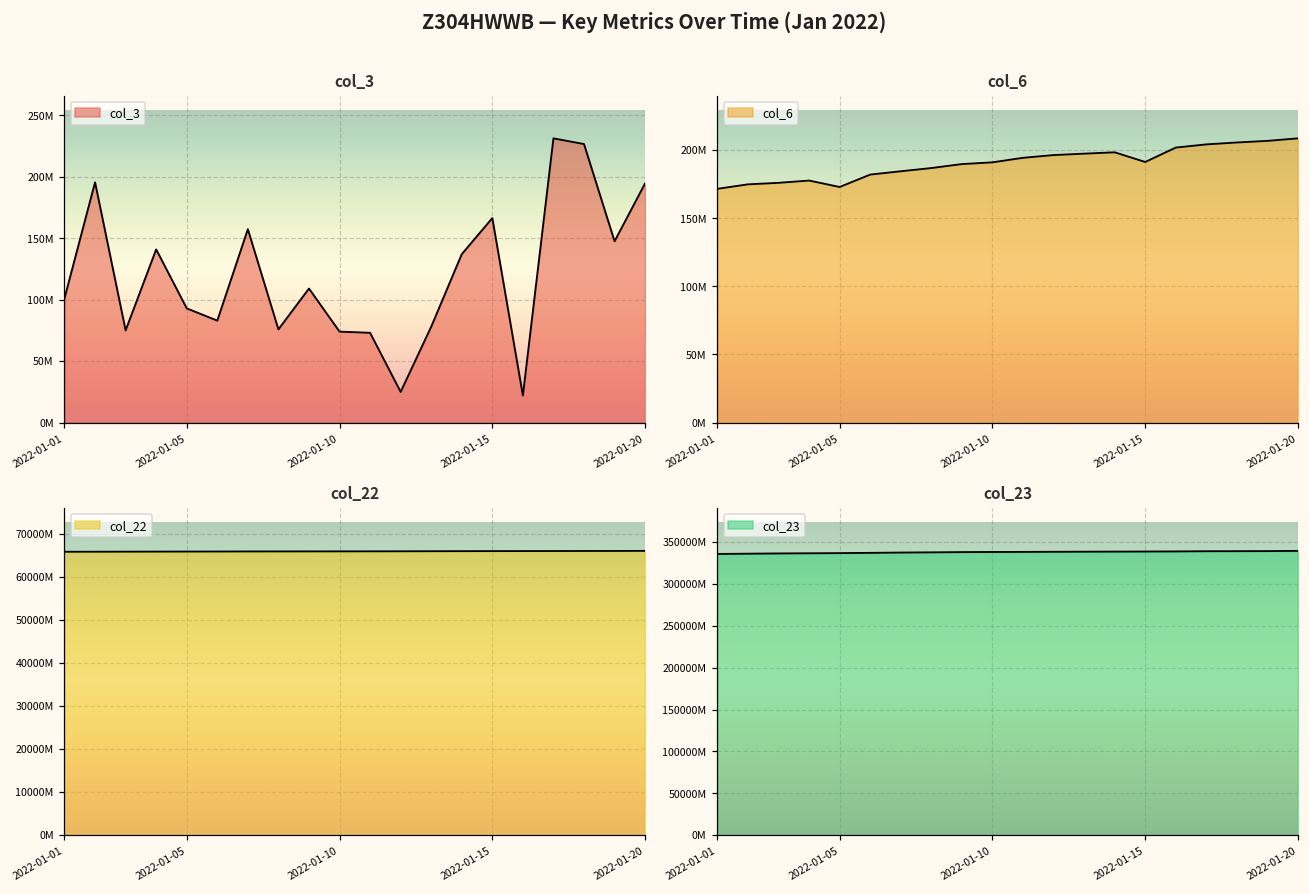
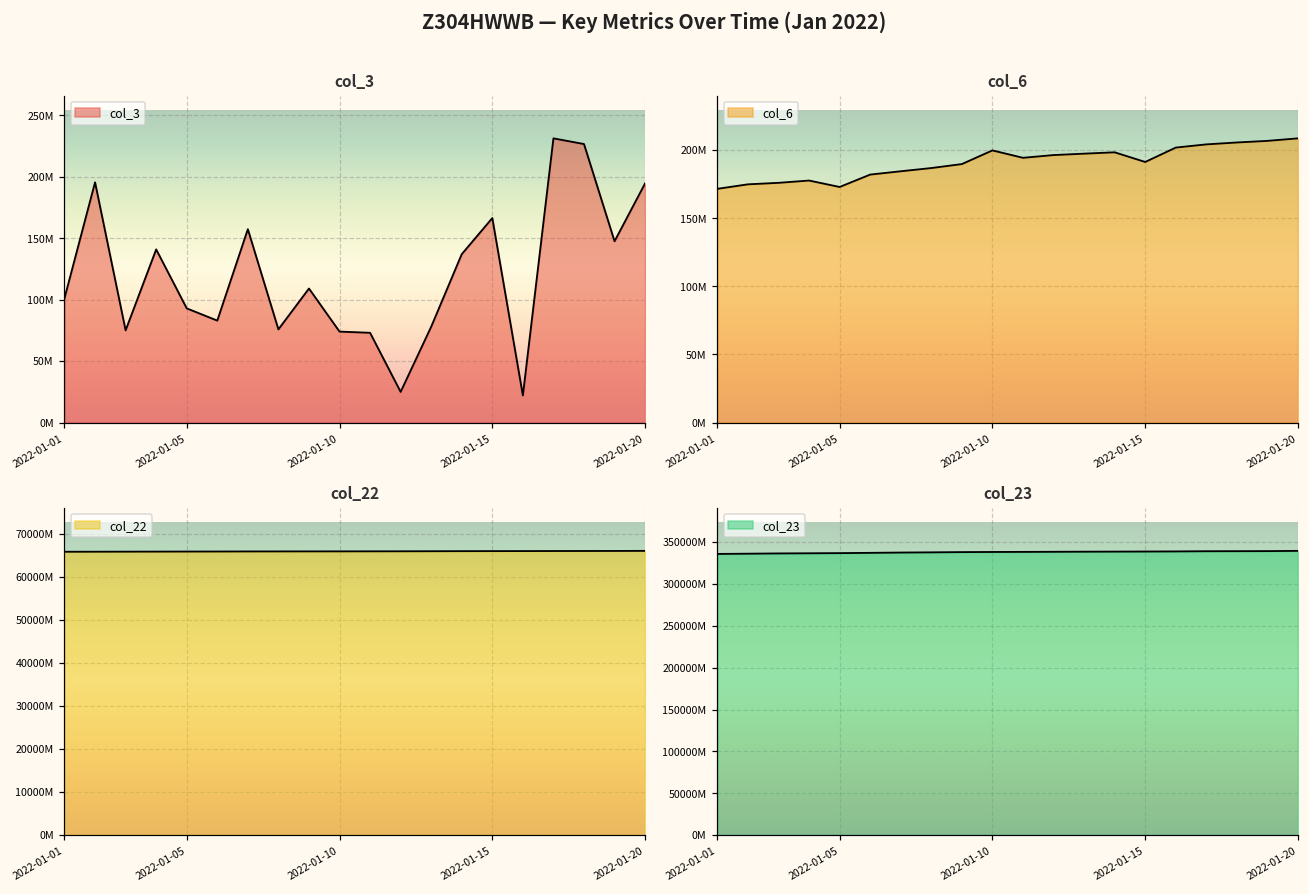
col_6, 2022-01-10: 191000000 -> 200000000
